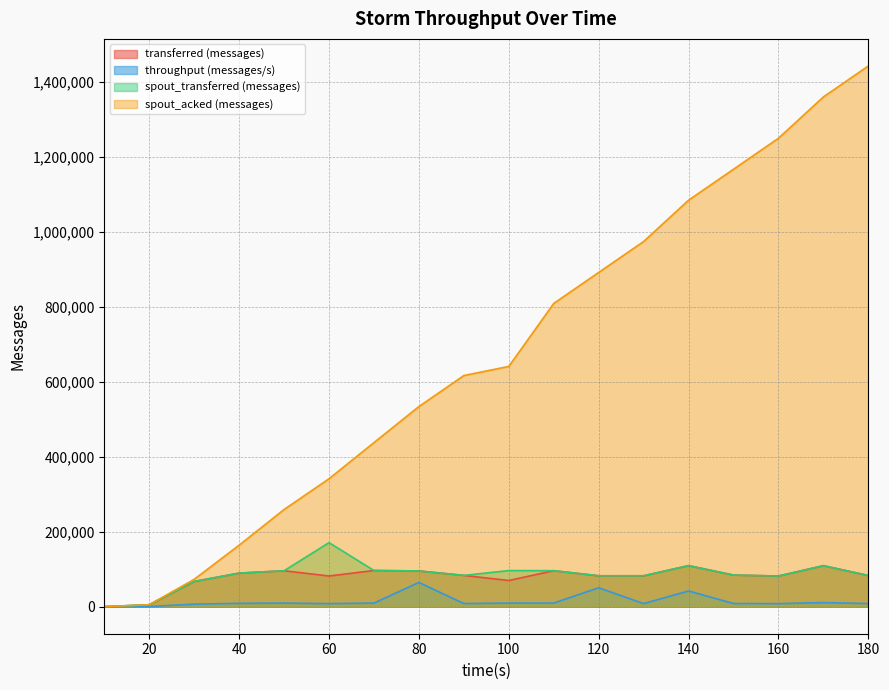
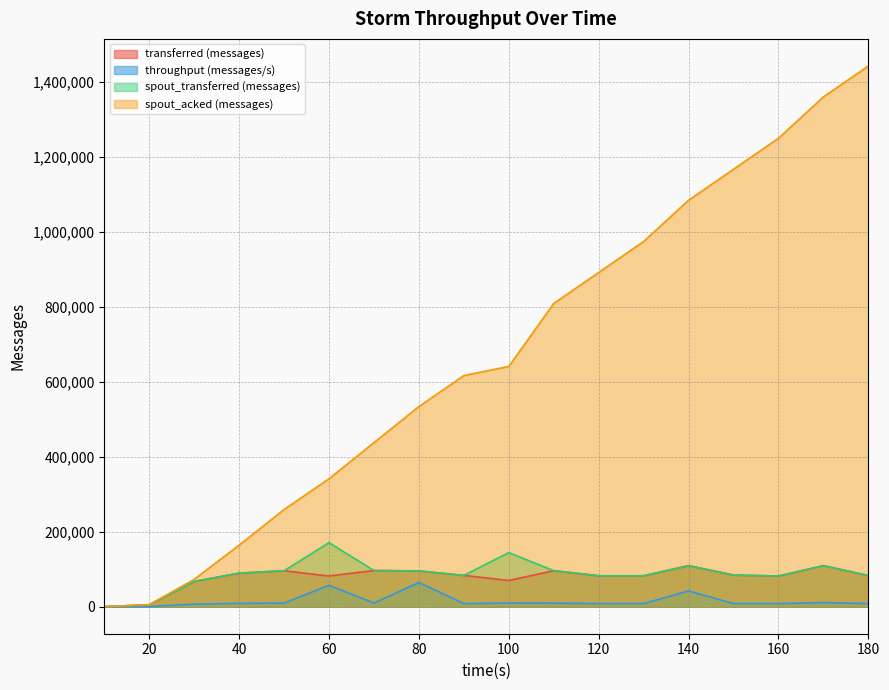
throughput (messages/s), 60: 10,000 -> 60,000
spout_transferred (messages), 100: 100,000 -> 140,000
throughput (messages/s), 120: 50,000 -> 10,000
